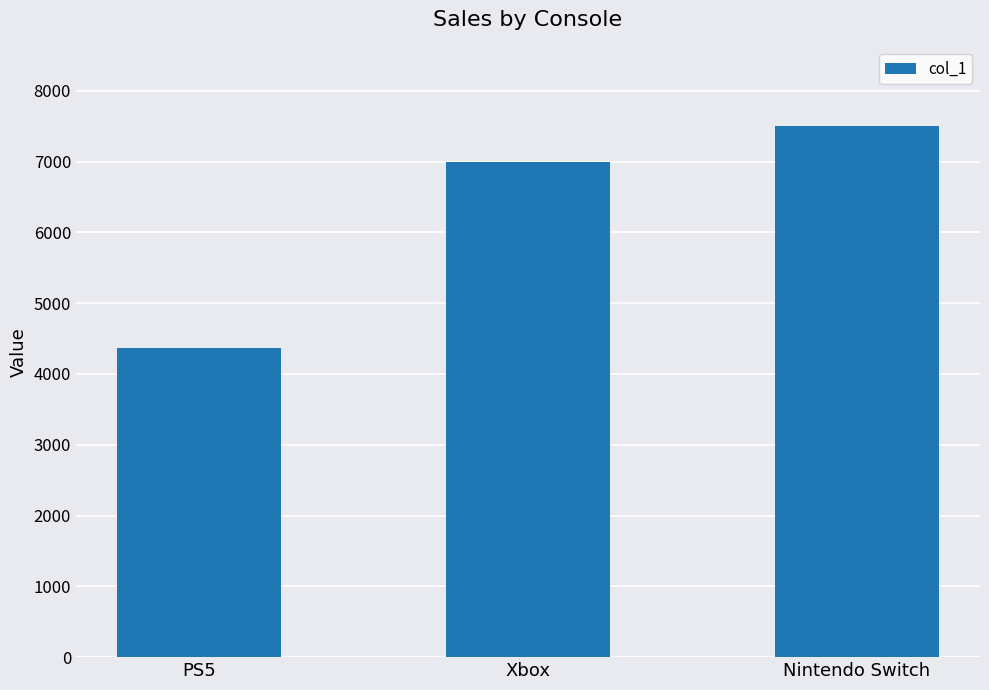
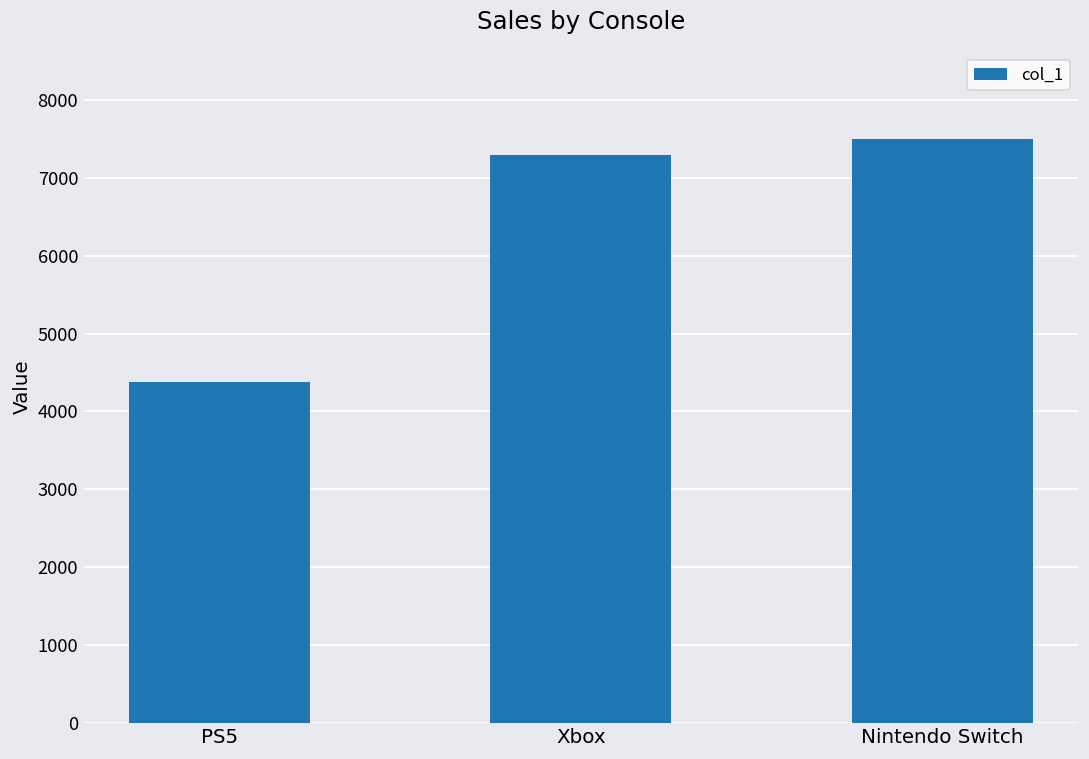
Xbox: 7000 -> 7300
